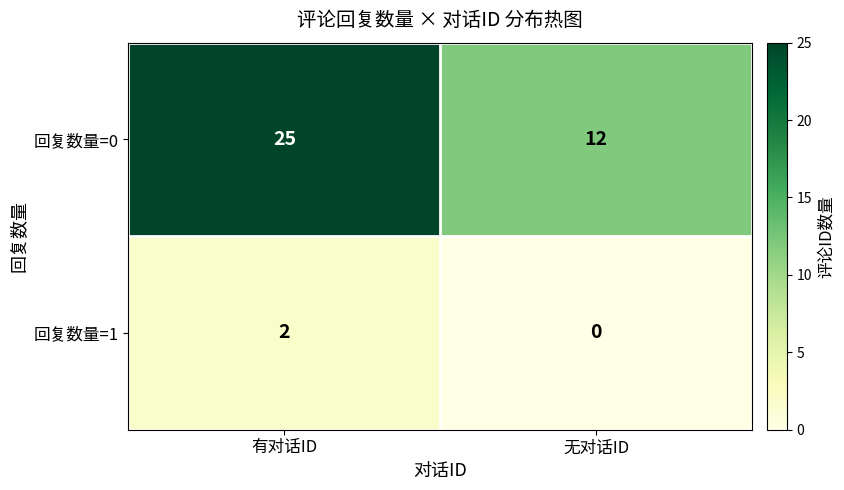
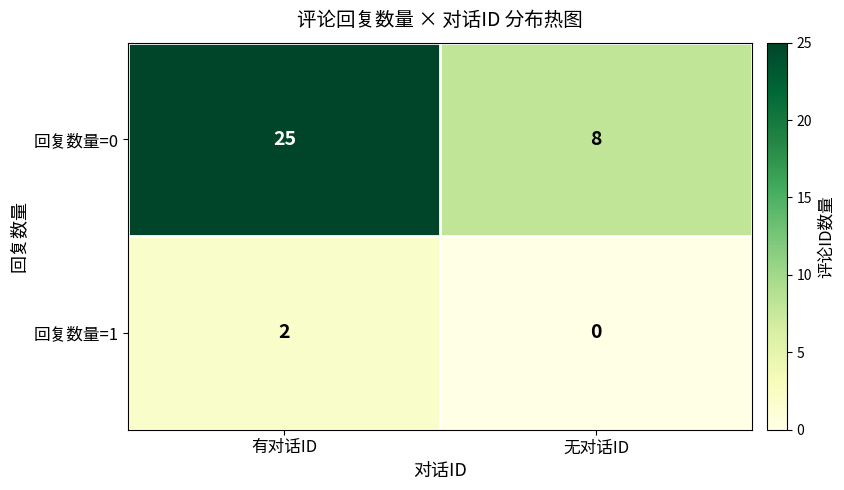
回复数量=0, 无对话ID: 12 -> 8
